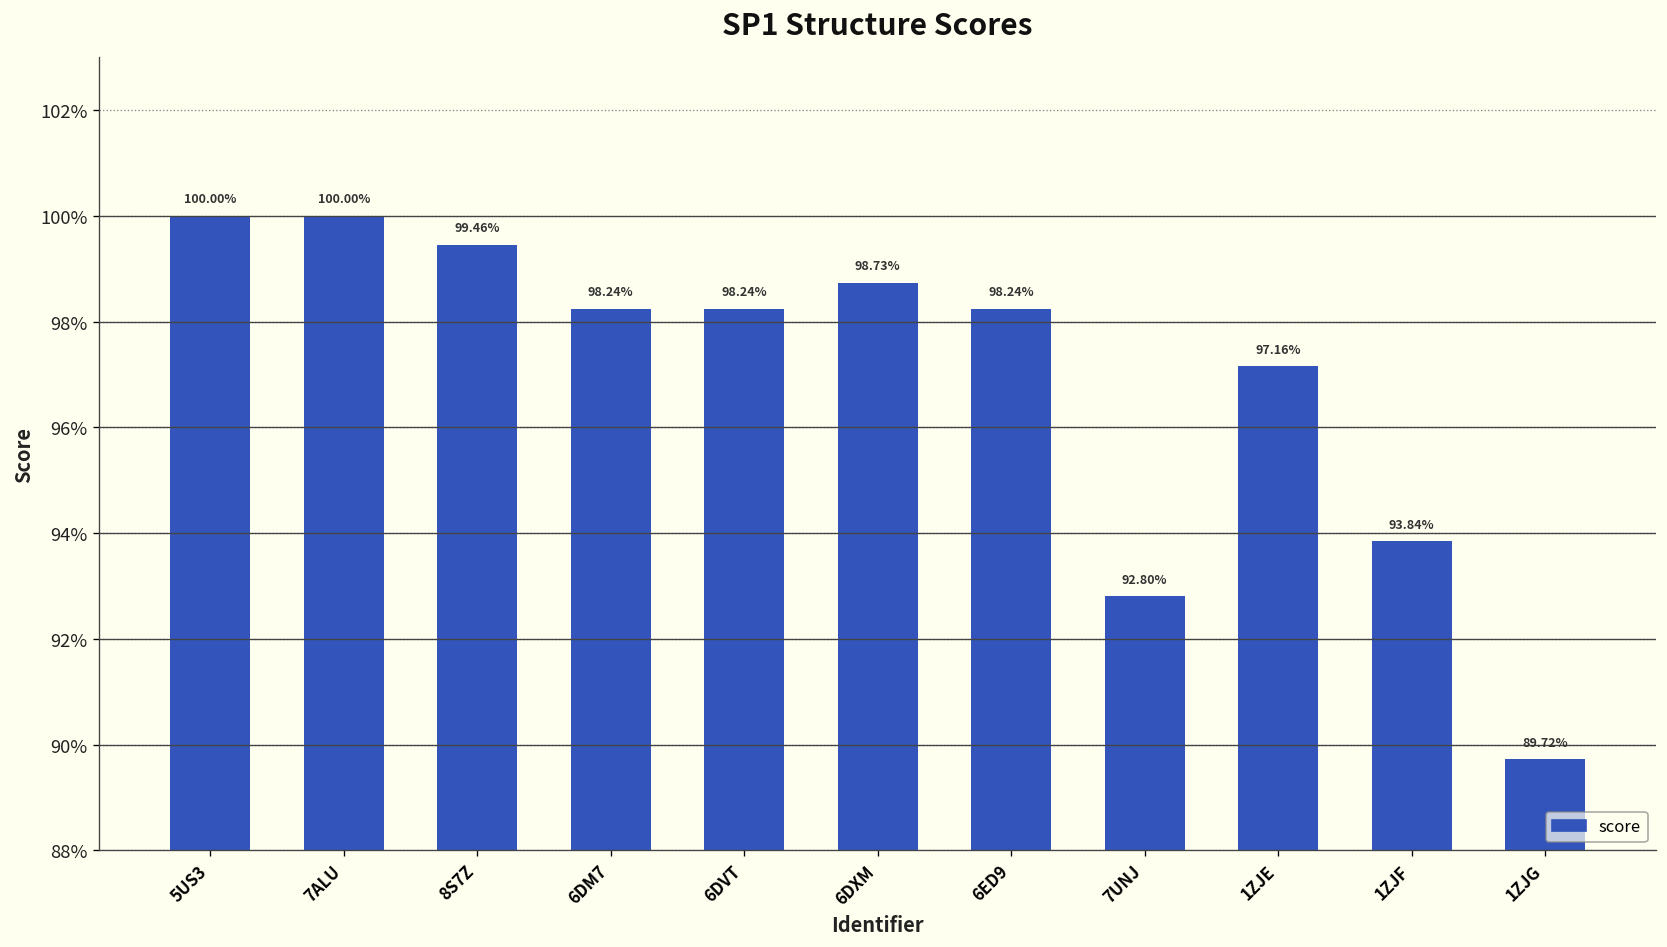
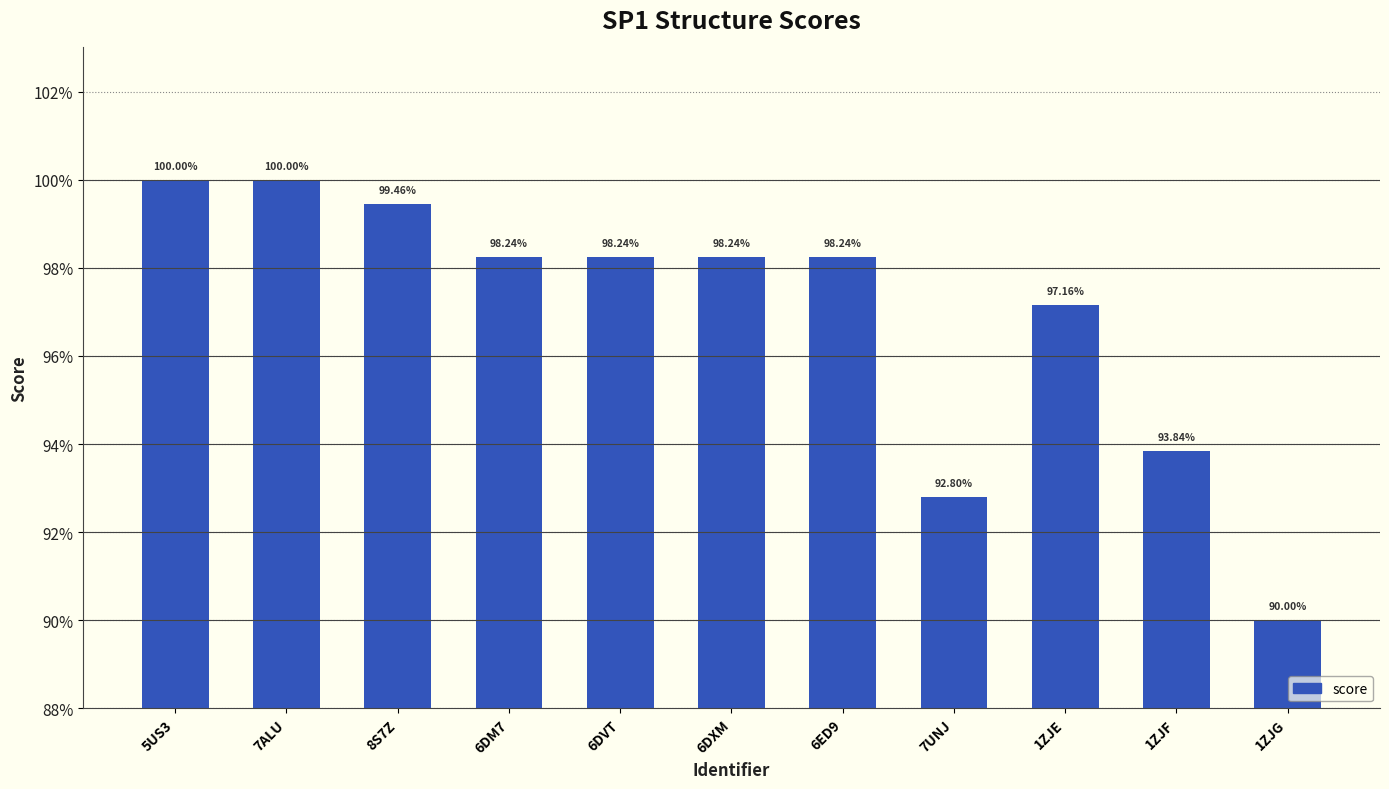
6DXM: 98.73% -> 98.24%
1ZJG: 89.72% -> 90.00%
